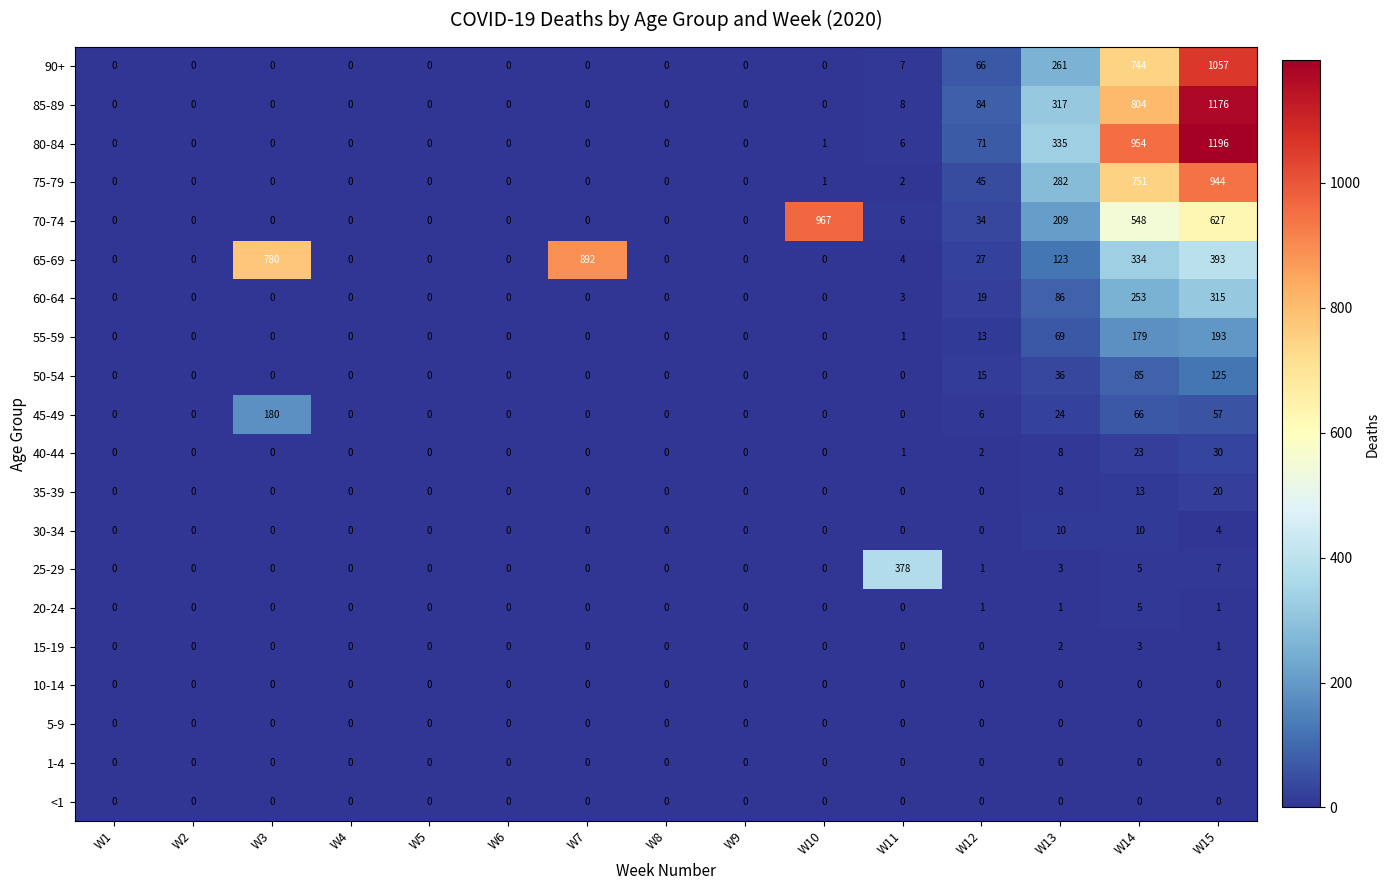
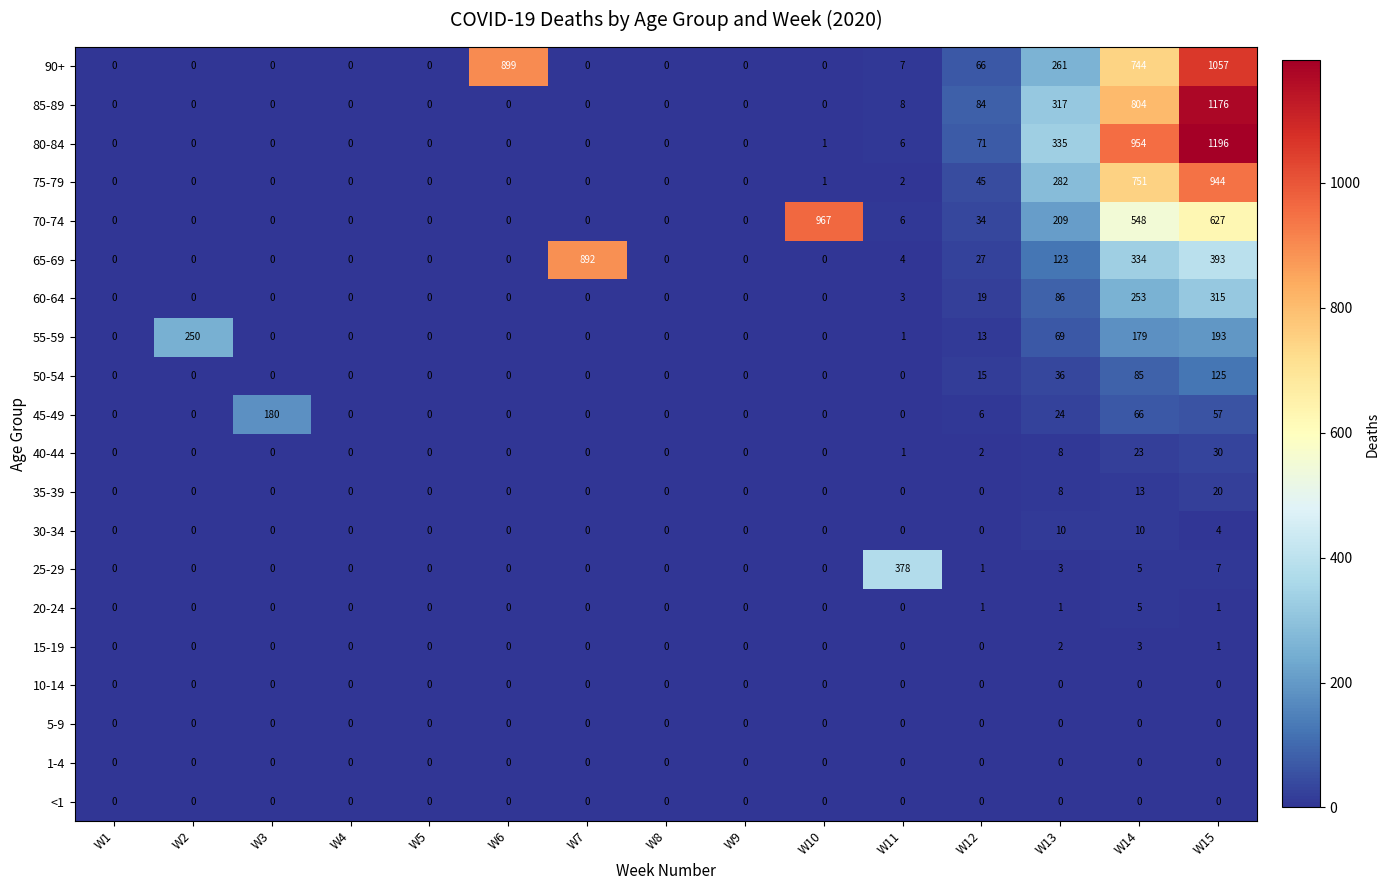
90+, W6: 0 -> 899
65-69, W3: 780 -> 0
55-59, W2: 0 -> 250
